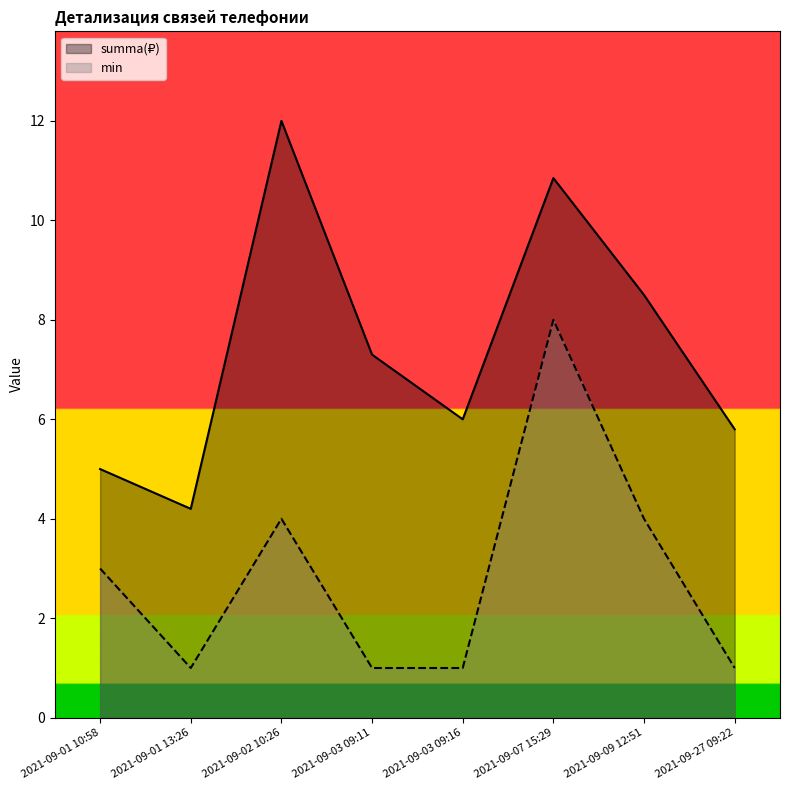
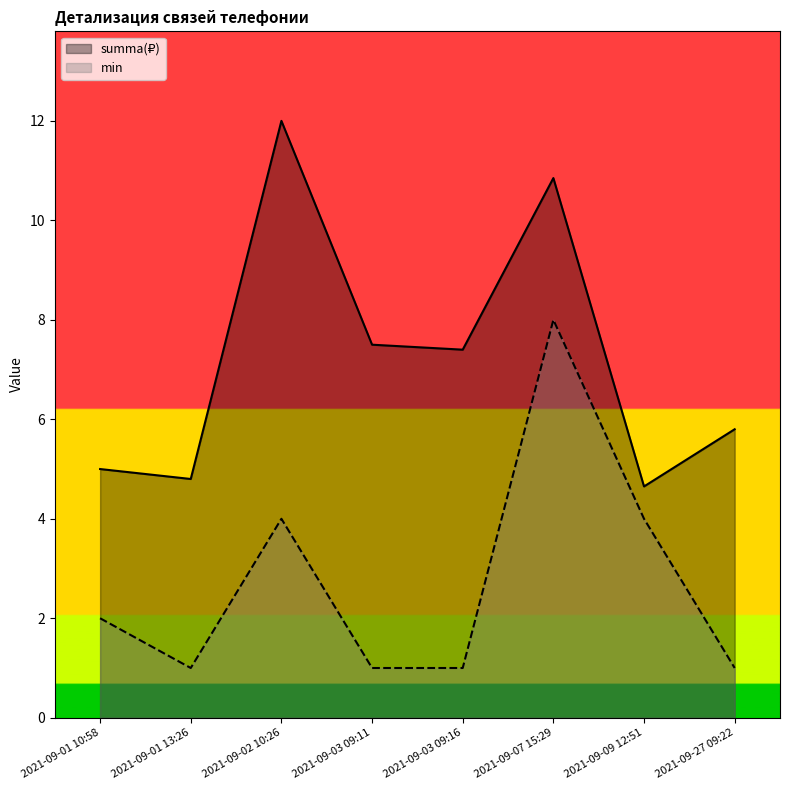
min, 2021-09-01 10:58: 3 -> 2
summa(₽), 2021-09-01 13:26: 4.2 -> 4.8
summa(₽), 2021-09-03 09:11: 7.3 -> 7.5
summa(₽), 2021-09-03 09:16: 6.0 -> 7.4
summa(₽), 2021-09-09 12:51: 8.5 -> 4.7
